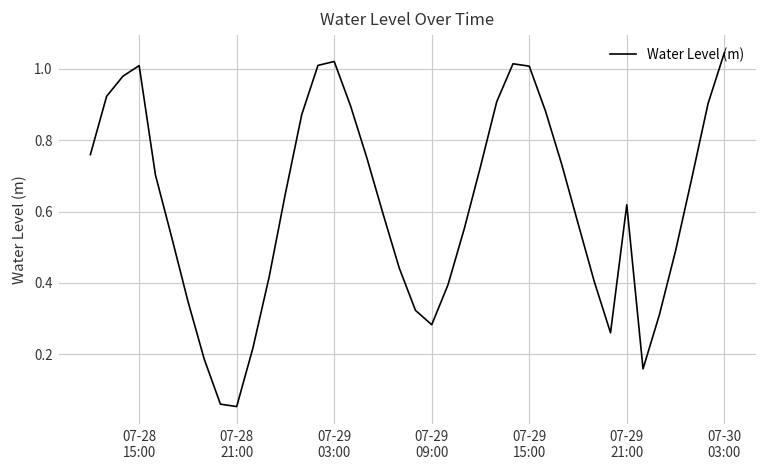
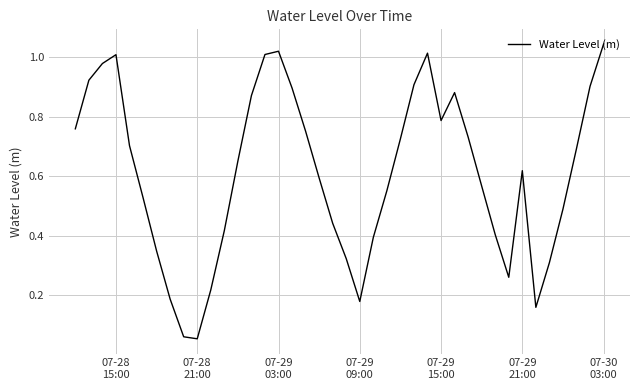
07-29 09:00: 0.28 -> 0.18
07-29 15:00: 1.01 -> 0.79
